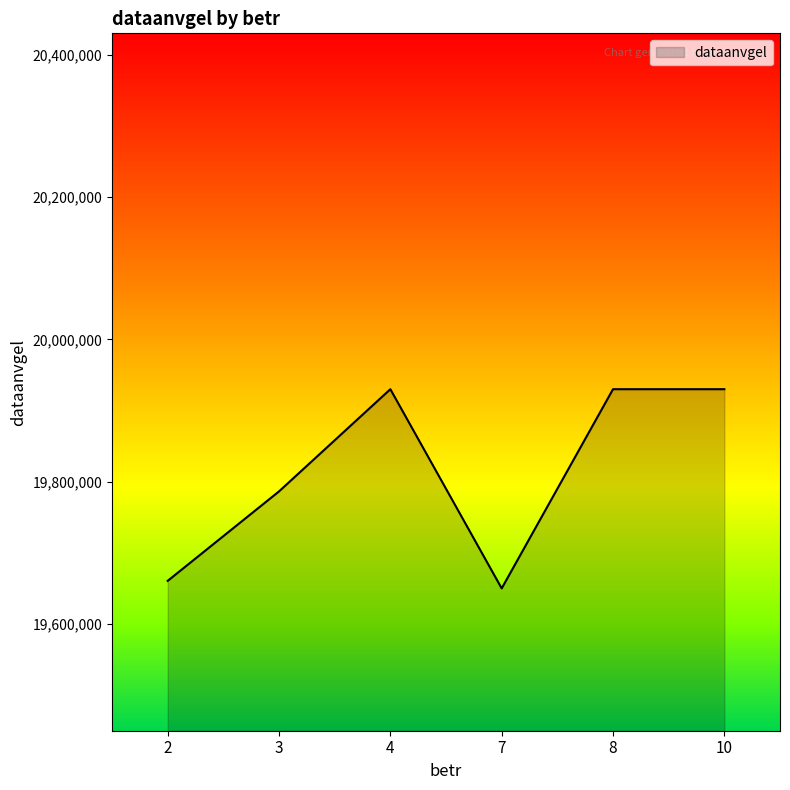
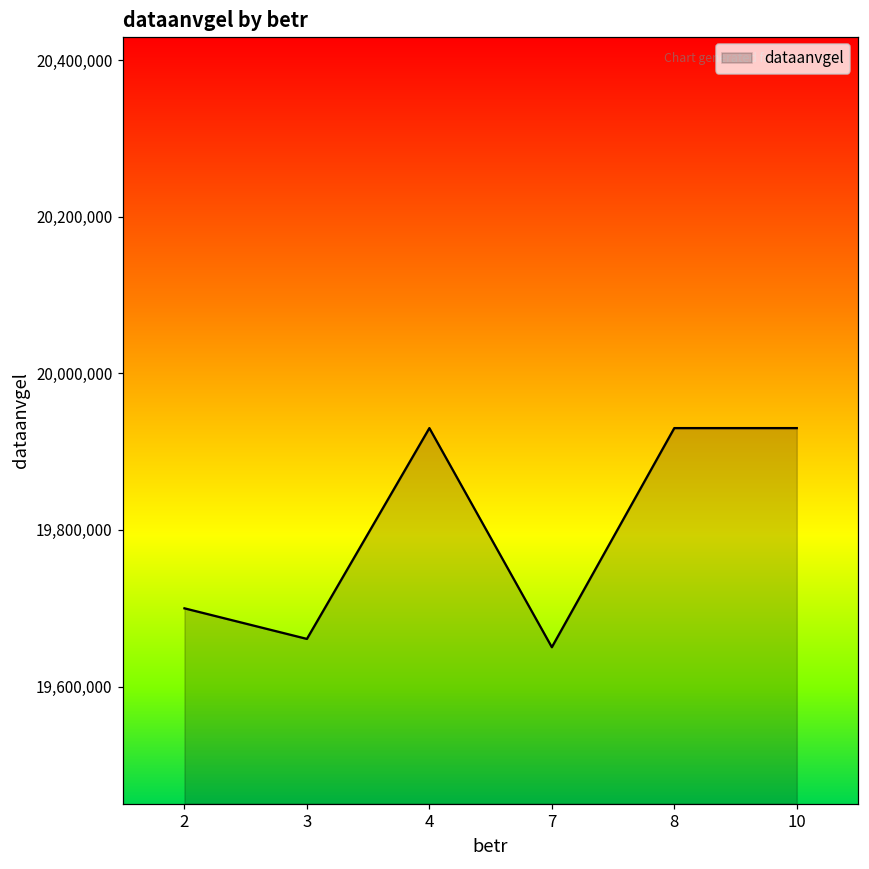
2: 19,660,000 -> 19,700,000
3: 19,790,000 -> 19,660,000
